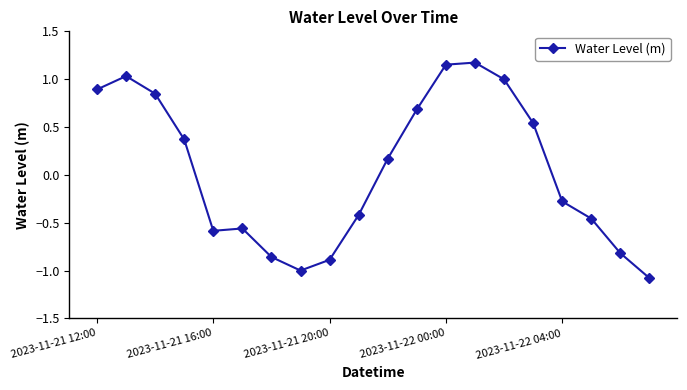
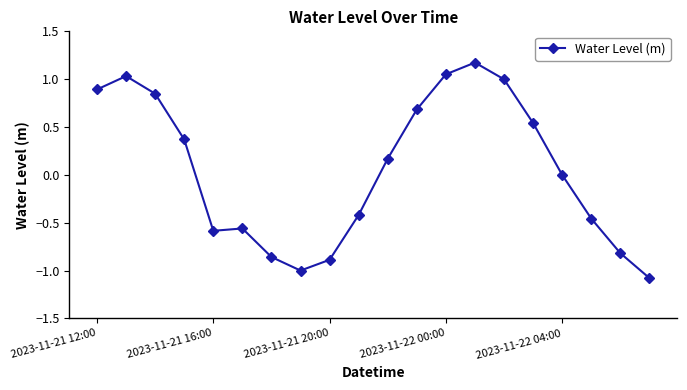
2023-11-22 00:00: 1.2 -> 1.1
2023-11-22 04:00: -0.3 -> 0.0
